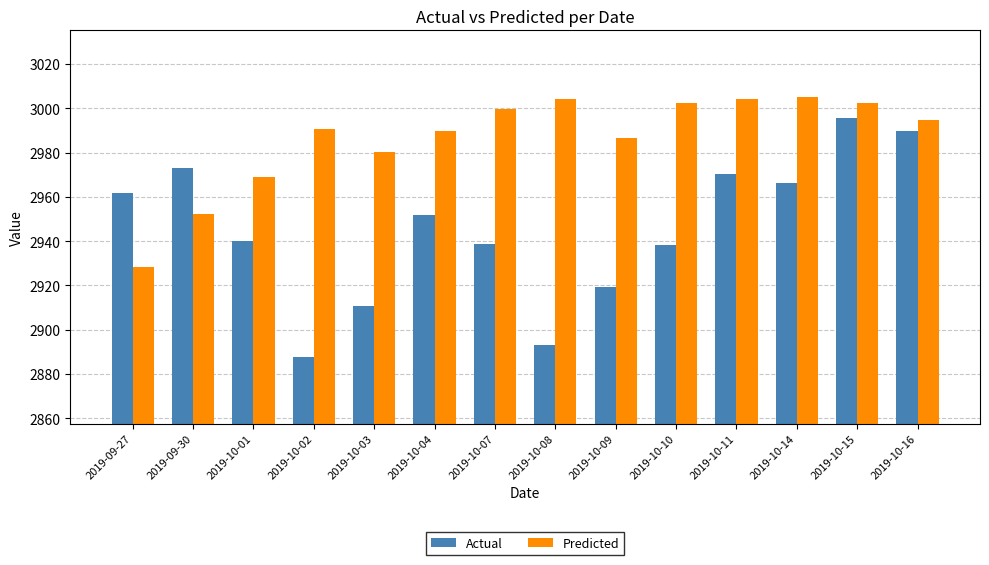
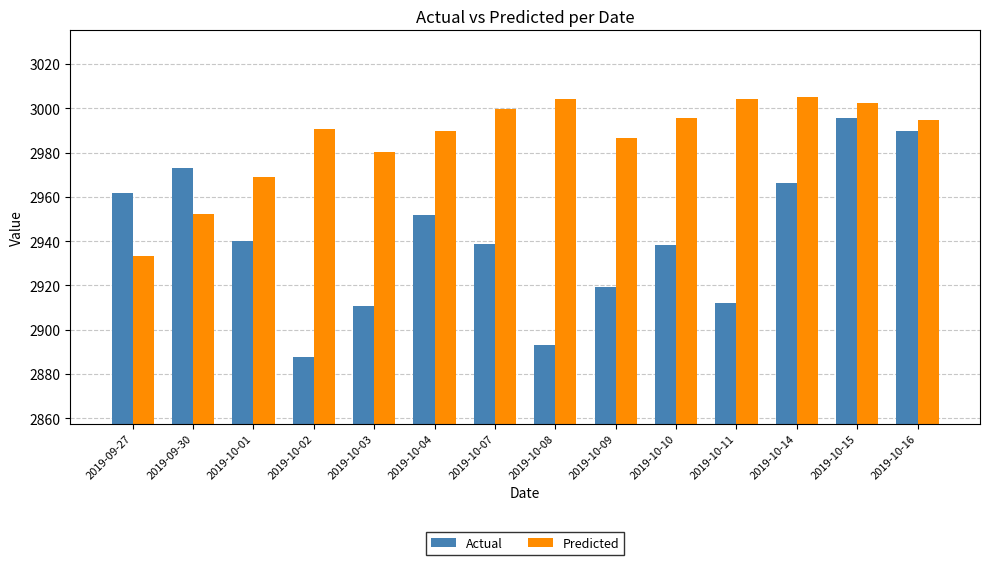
Predicted, 2019-09-27: 2928 -> 2933
Predicted, 2019-10-10: 3002 -> 2995
Actual, 2019-10-11: 2970 -> 2912
